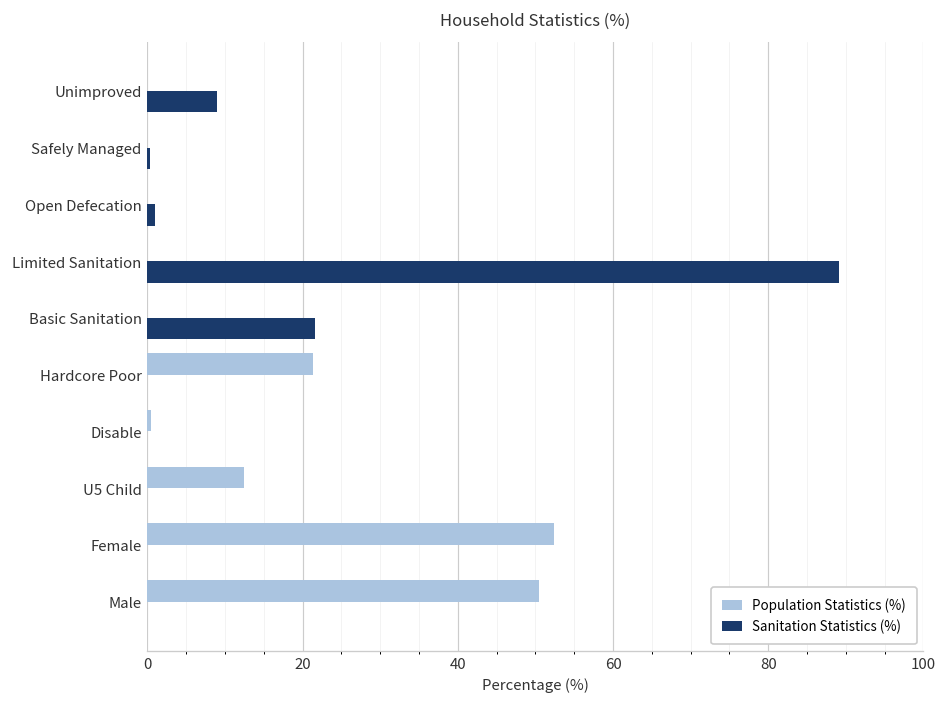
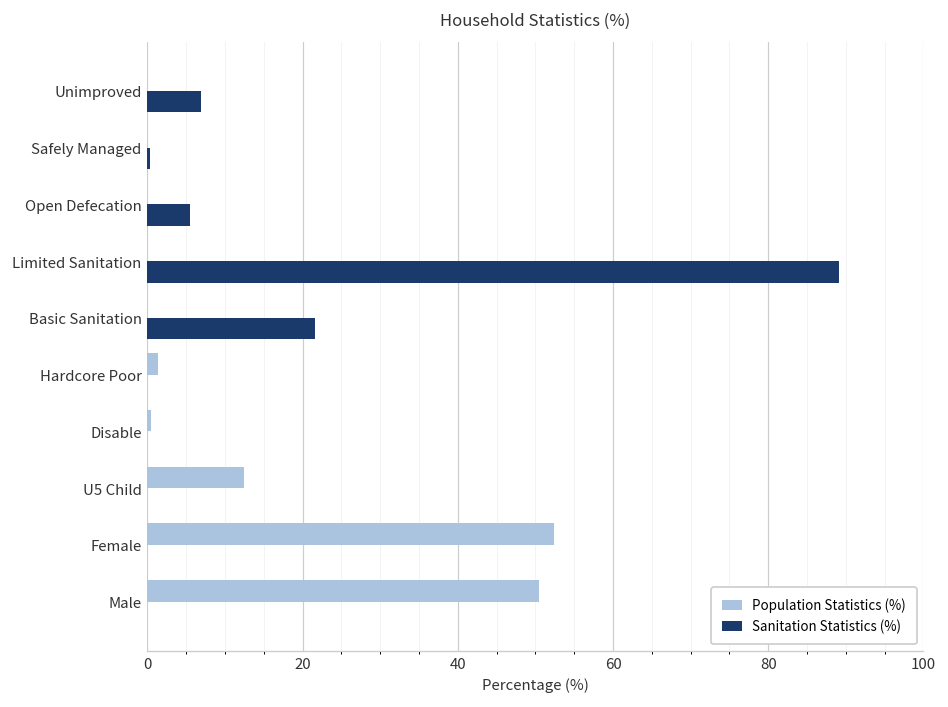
Sanitation Statistics (%), Unimproved: 9 -> 7
Sanitation Statistics (%), Open Defecation: 1 -> 6
Population Statistics (%), Hardcore Poor: 21 -> 1
